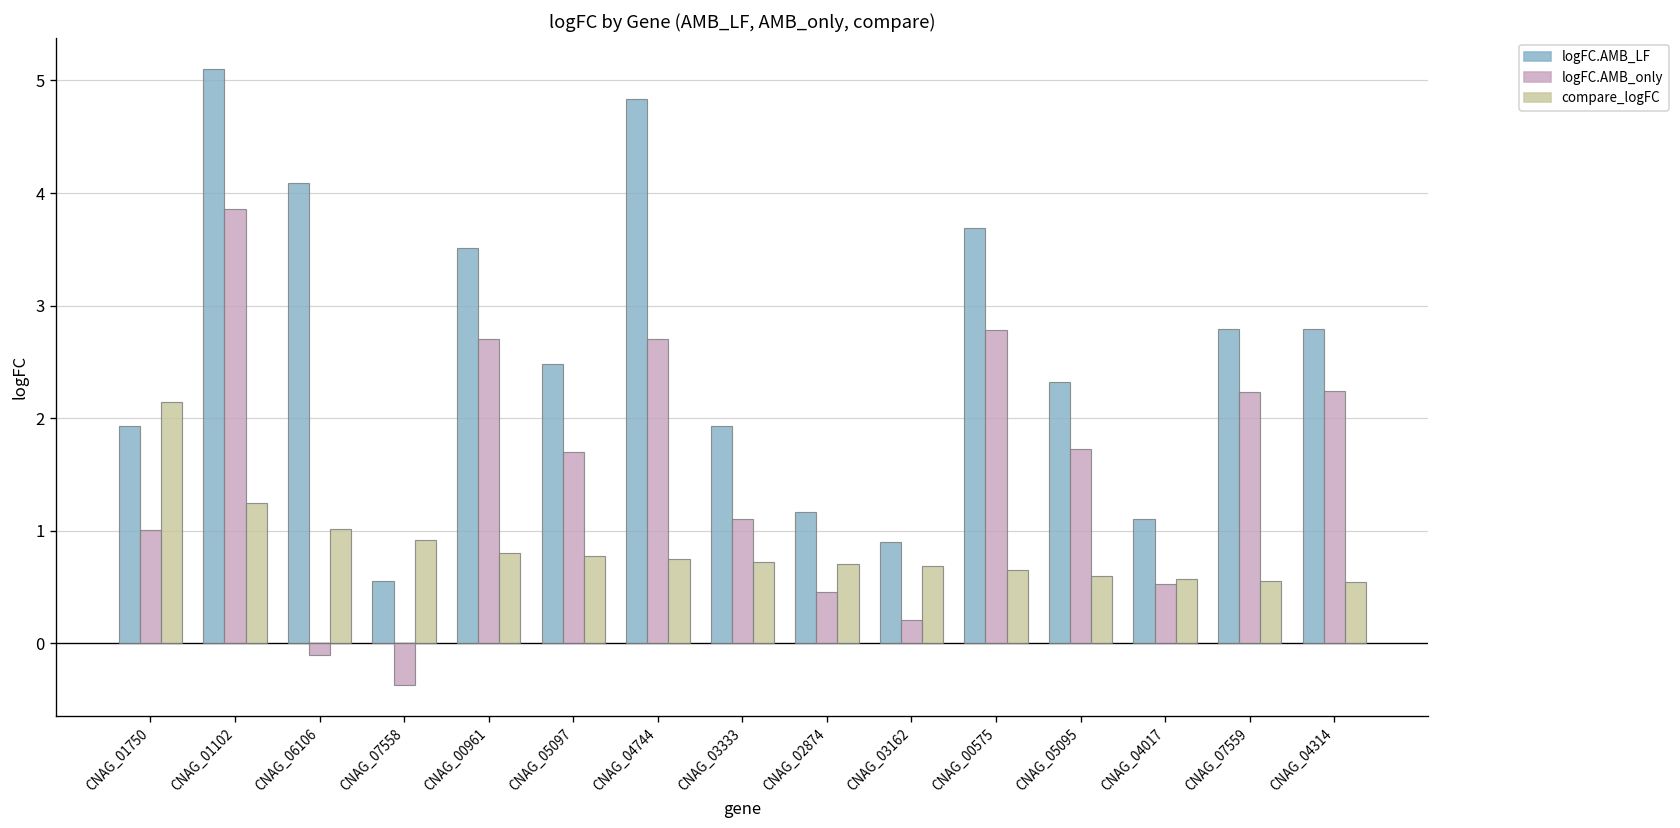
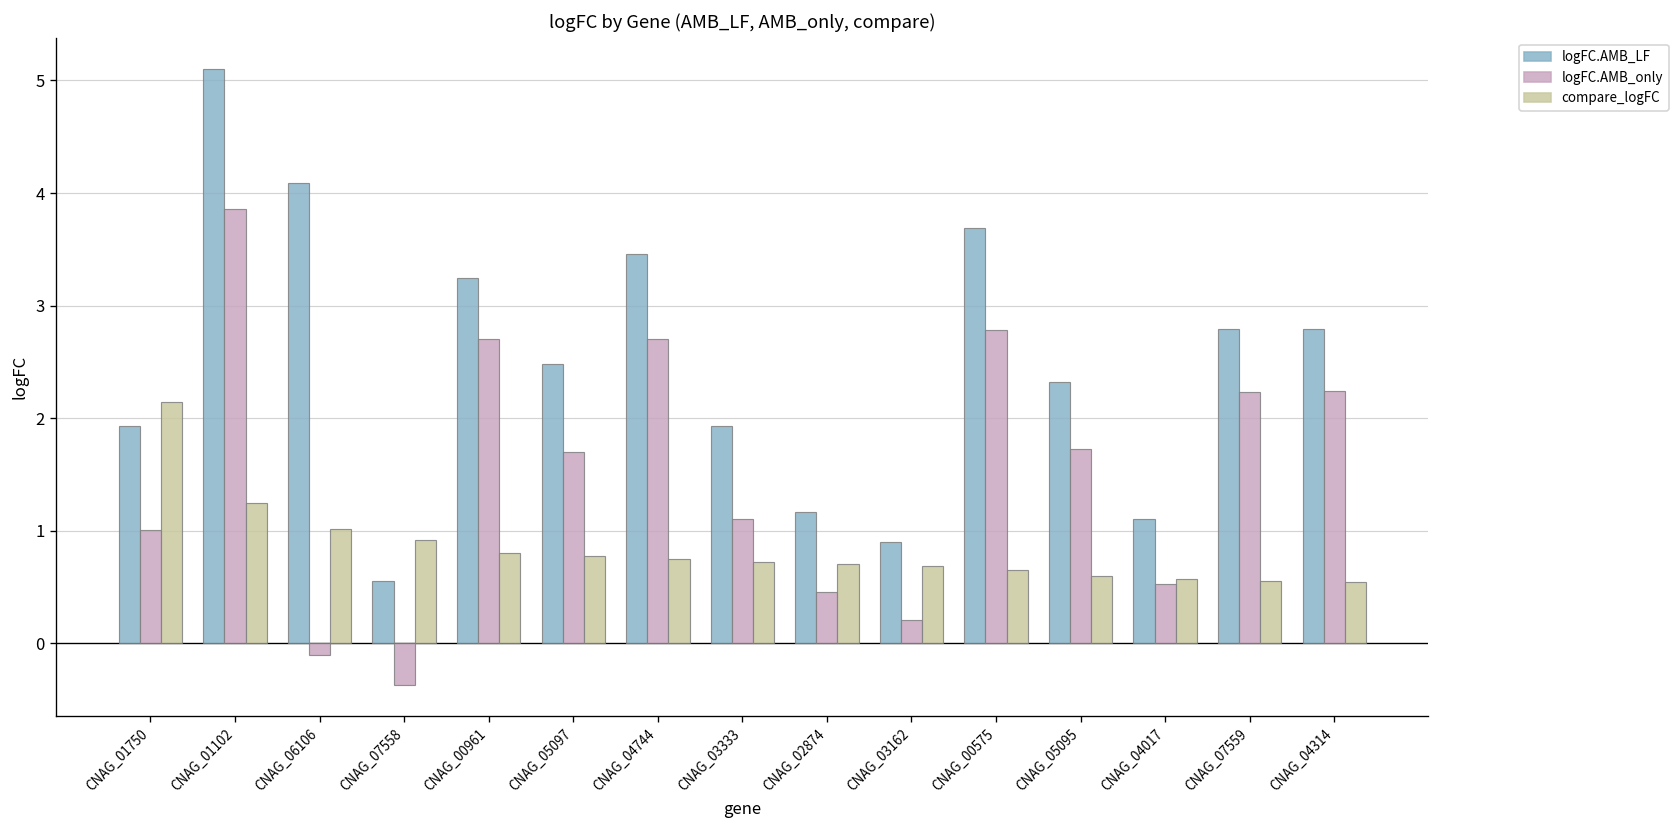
logFC.AMB_LF, CNAG_00961: 3.5 -> 3.2
logFC.AMB_LF, CNAG_04744: 4.8 -> 3.5
